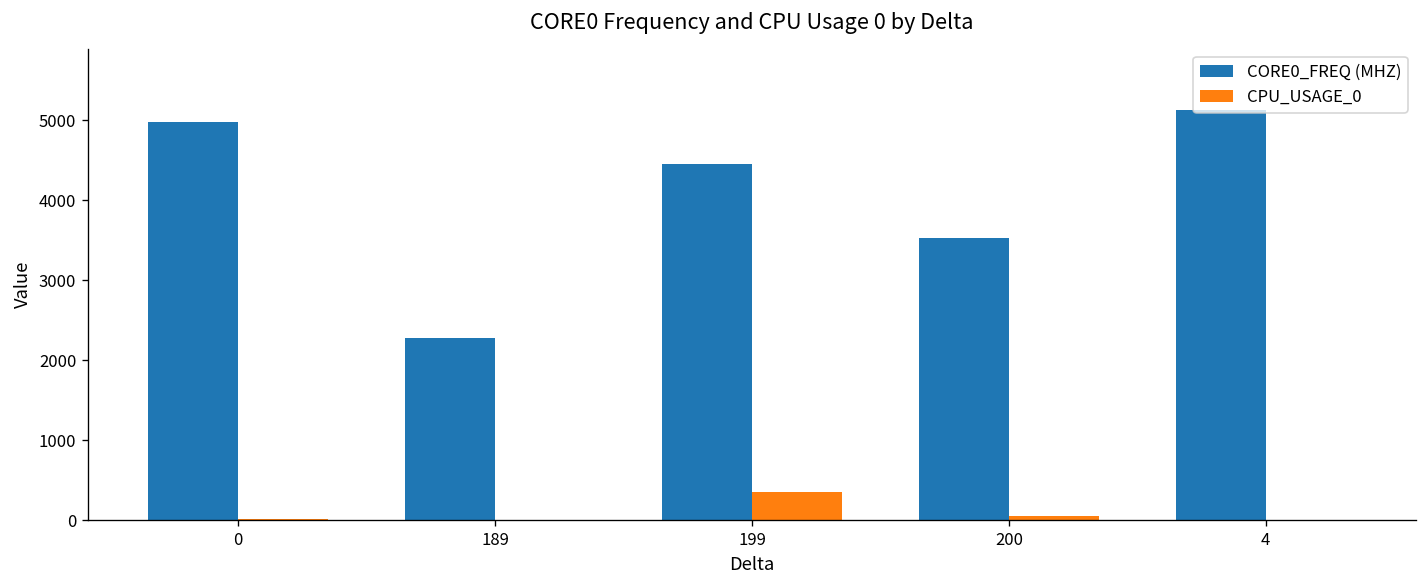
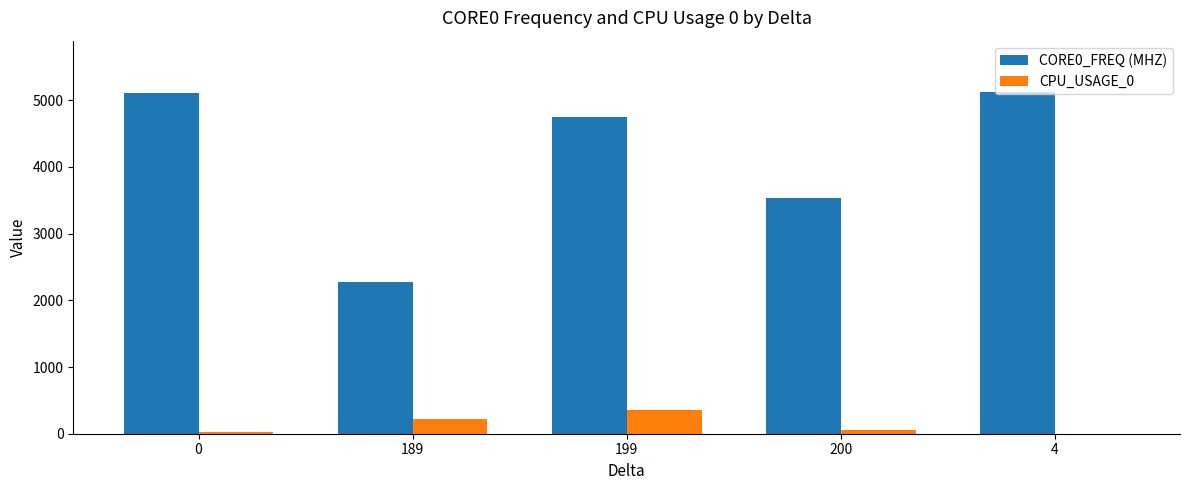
CORE0_FREQ (MHZ), 0: 5000 -> 5100
CPU_USAGE_0, 189: 0 -> 200
CORE0_FREQ (MHZ), 199: 4500 -> 4800
